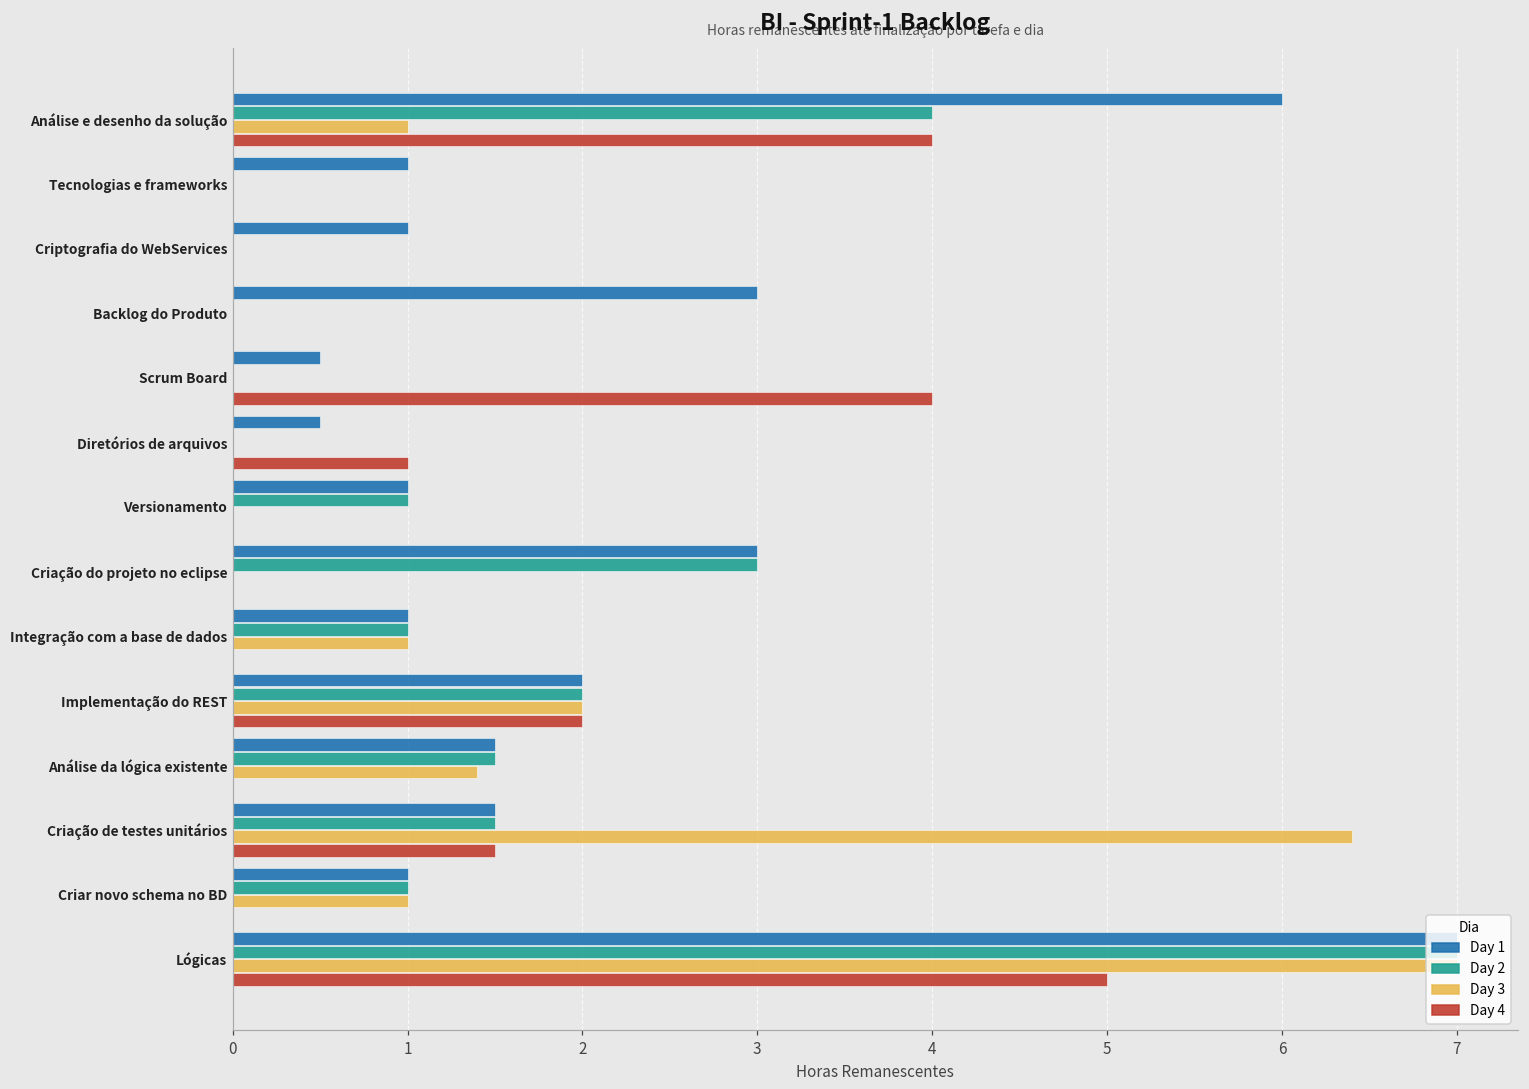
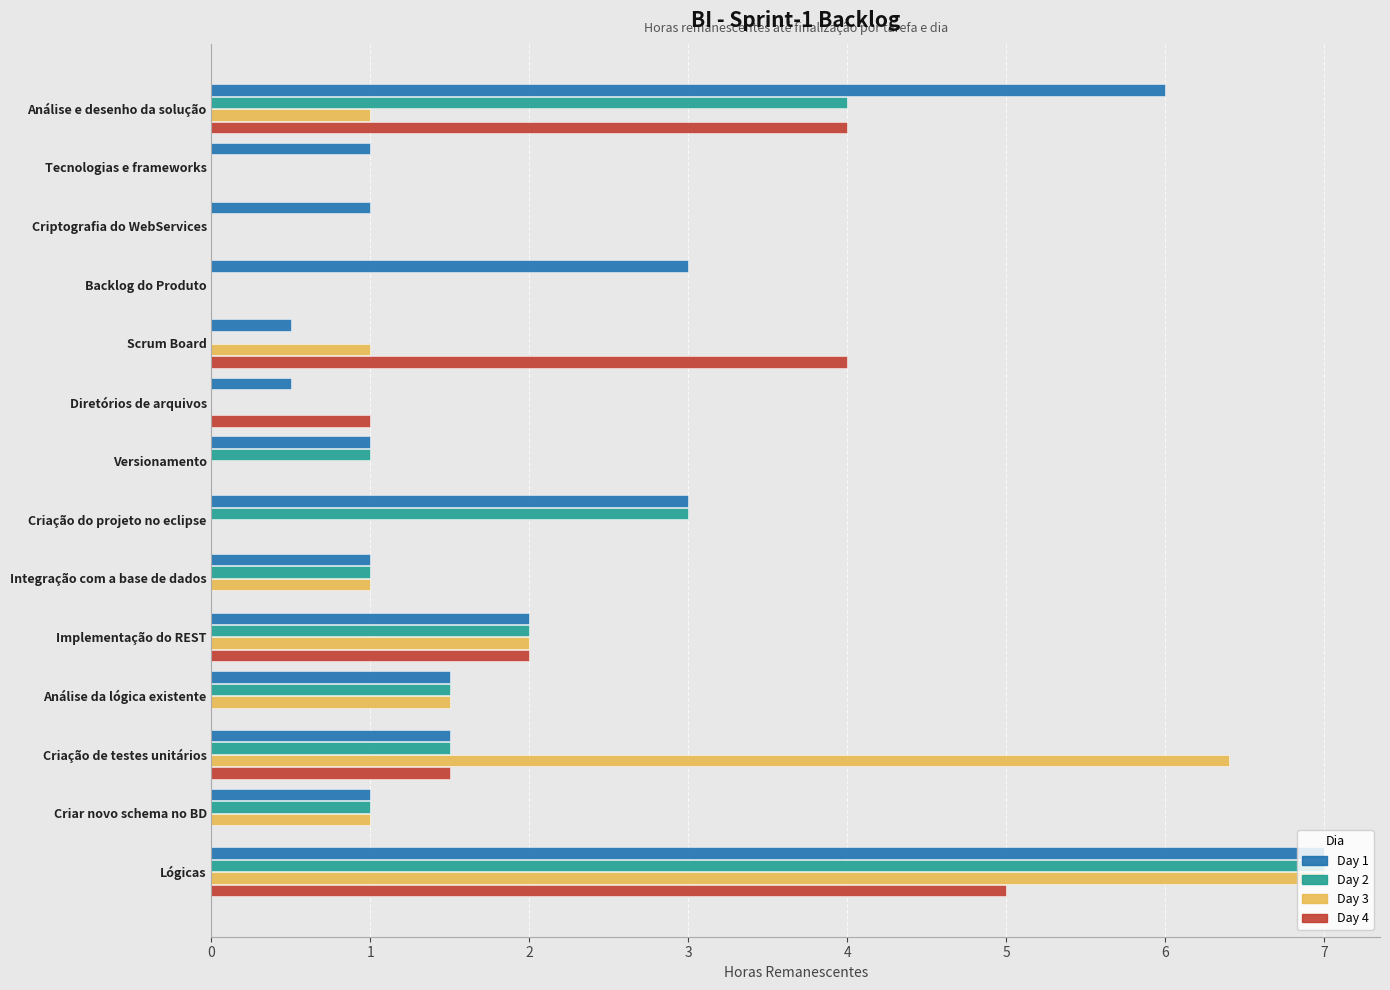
Day 3, Scrum Board: 0 -> 1
Day 3, Análise da lógica existente: 1.4 -> 1.5
